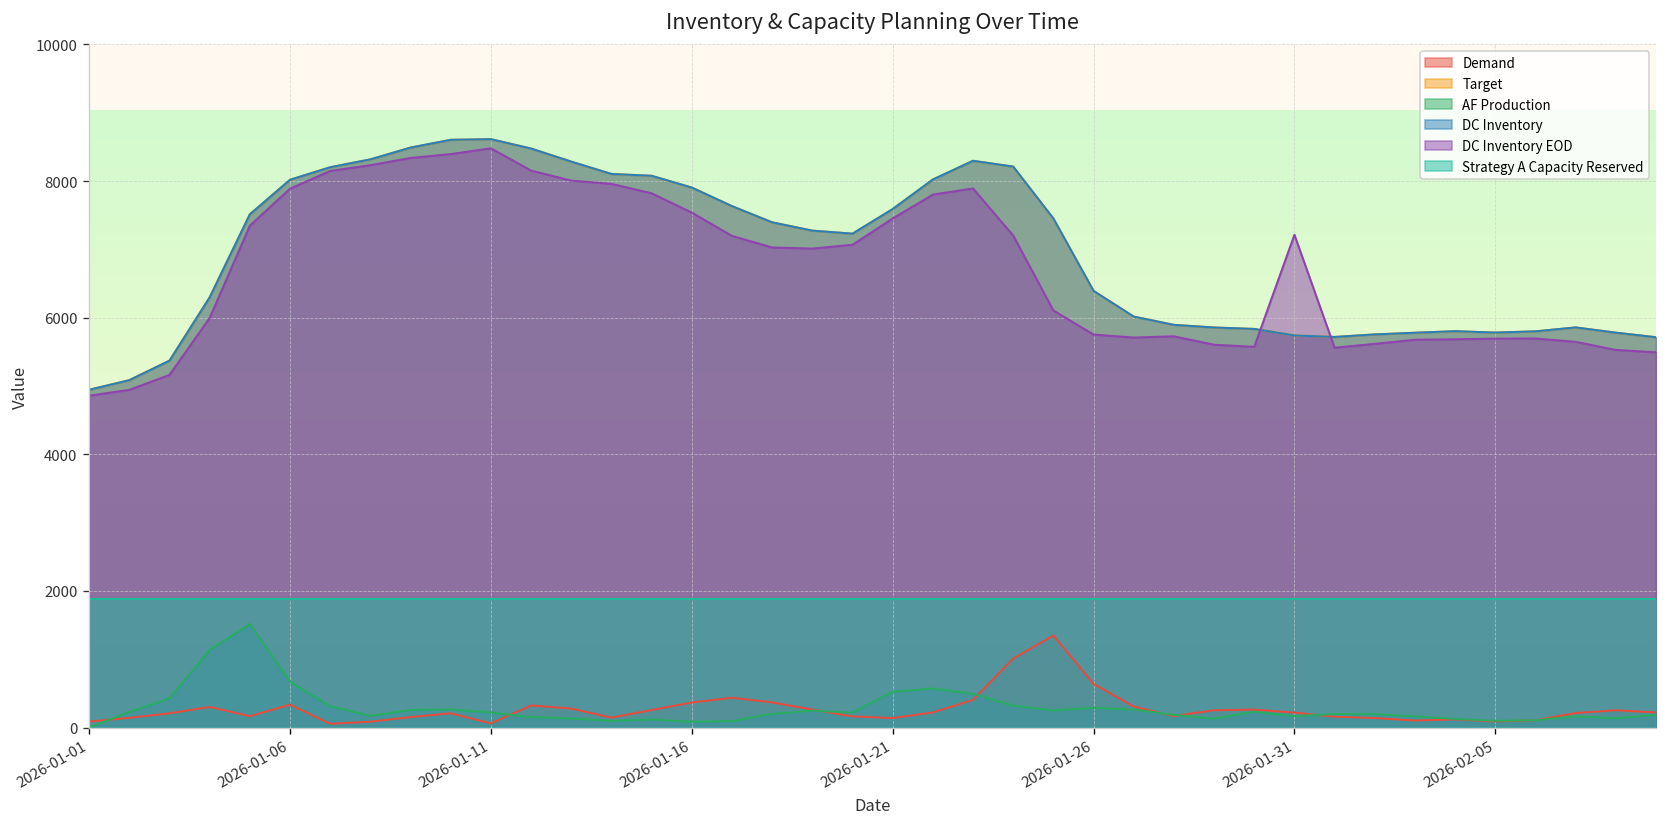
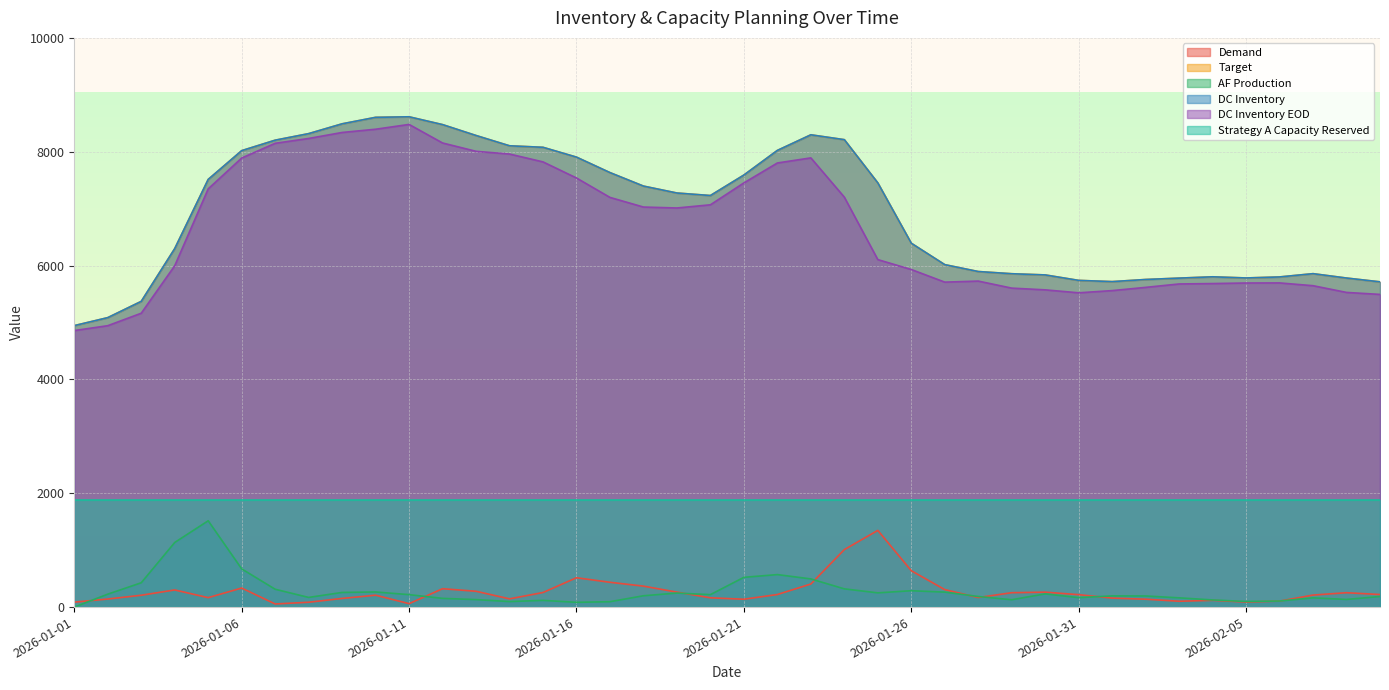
Demand, 2026-01-16: 400 -> 500
DC Inventory EOD, 2026-01-26: 5800 -> 5900
DC Inventory EOD, 2026-01-31: 7200 -> 5500
